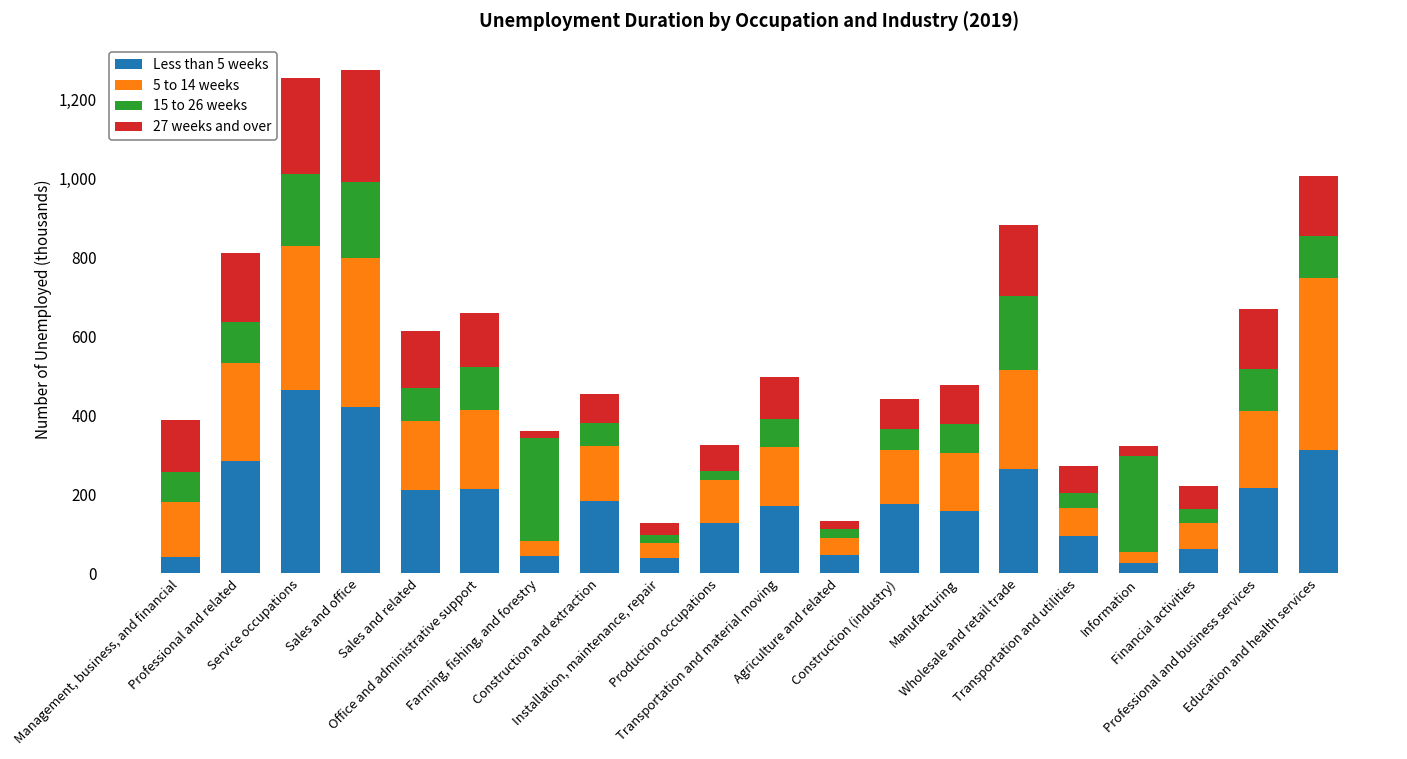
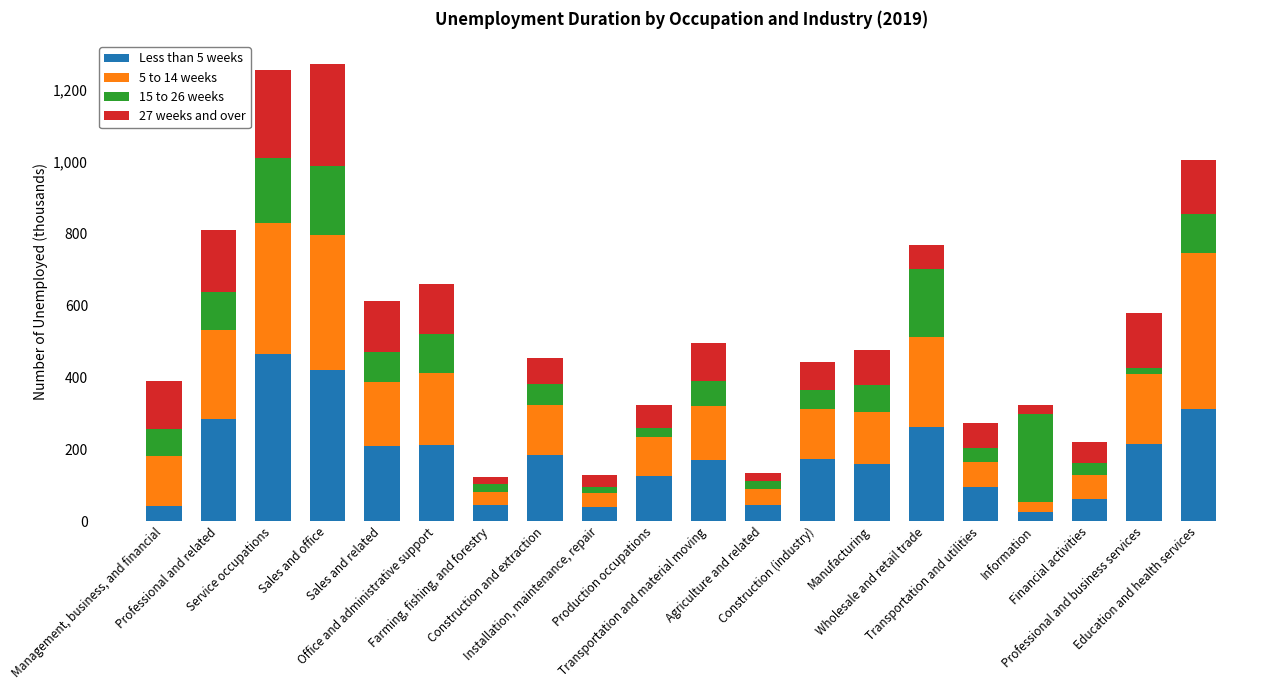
15 to 26 weeks, Farming, fishing, and forestry: 260 -> 20
27 weeks and over, Wholesale and retail trade: 180 -> 70
15 to 26 weeks, Professional and business services: 110 -> 20
